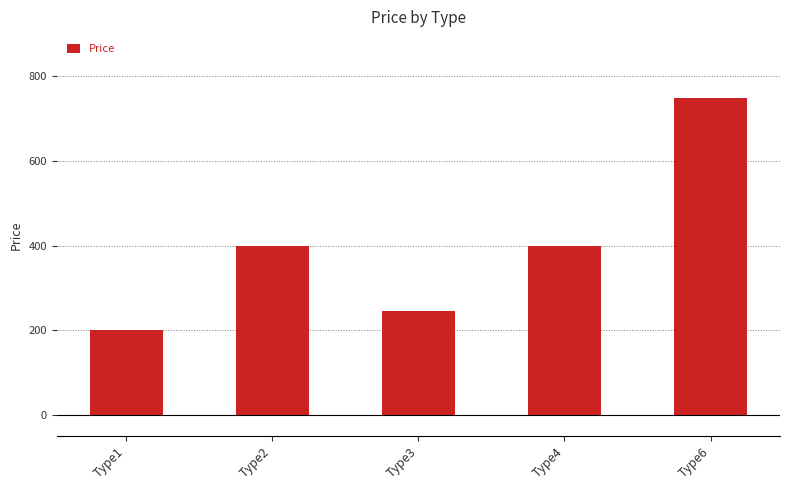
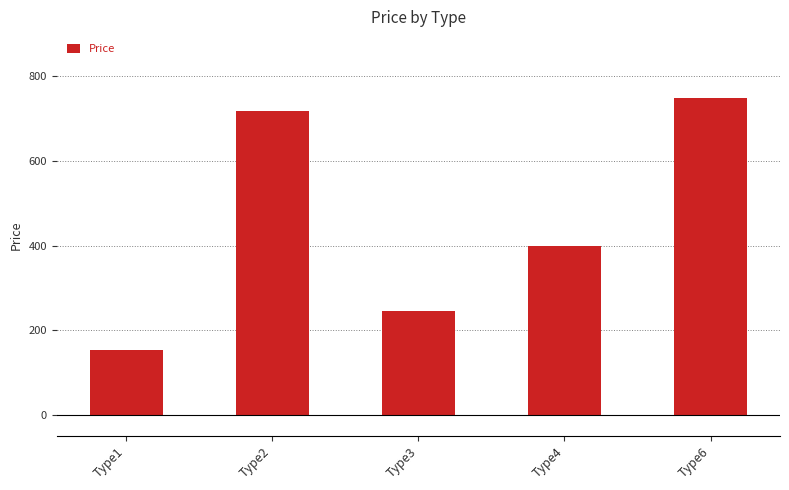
Type1: 200 -> 150
Type2: 400 -> 720
